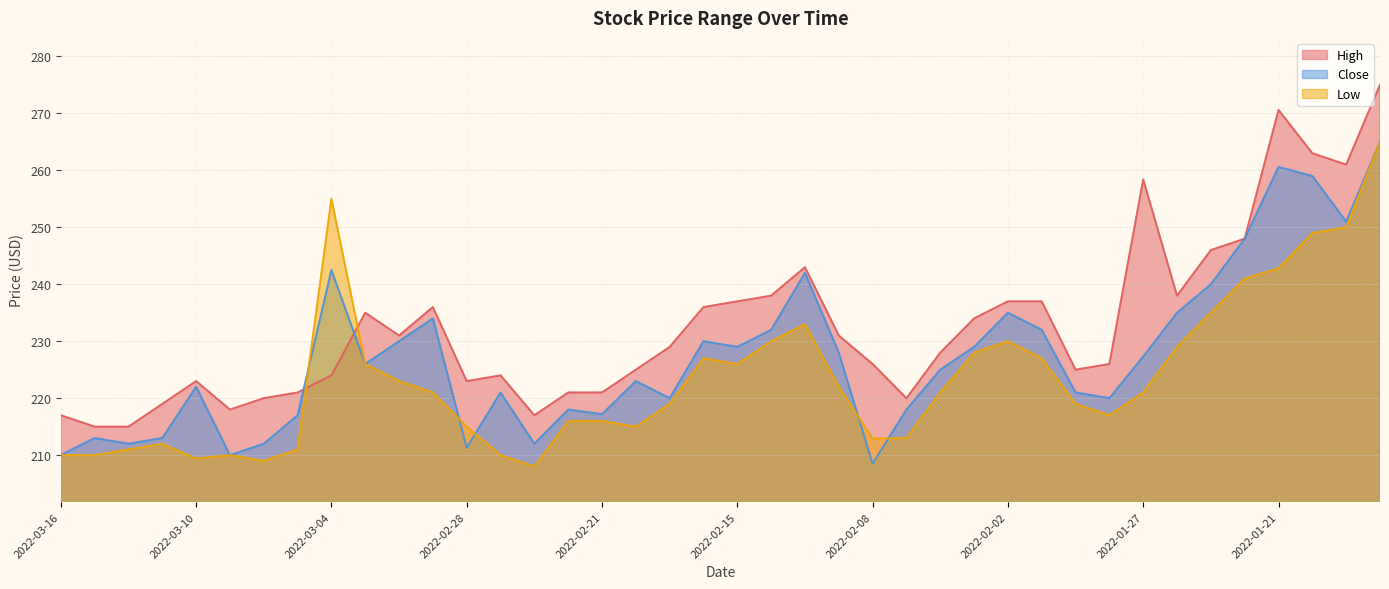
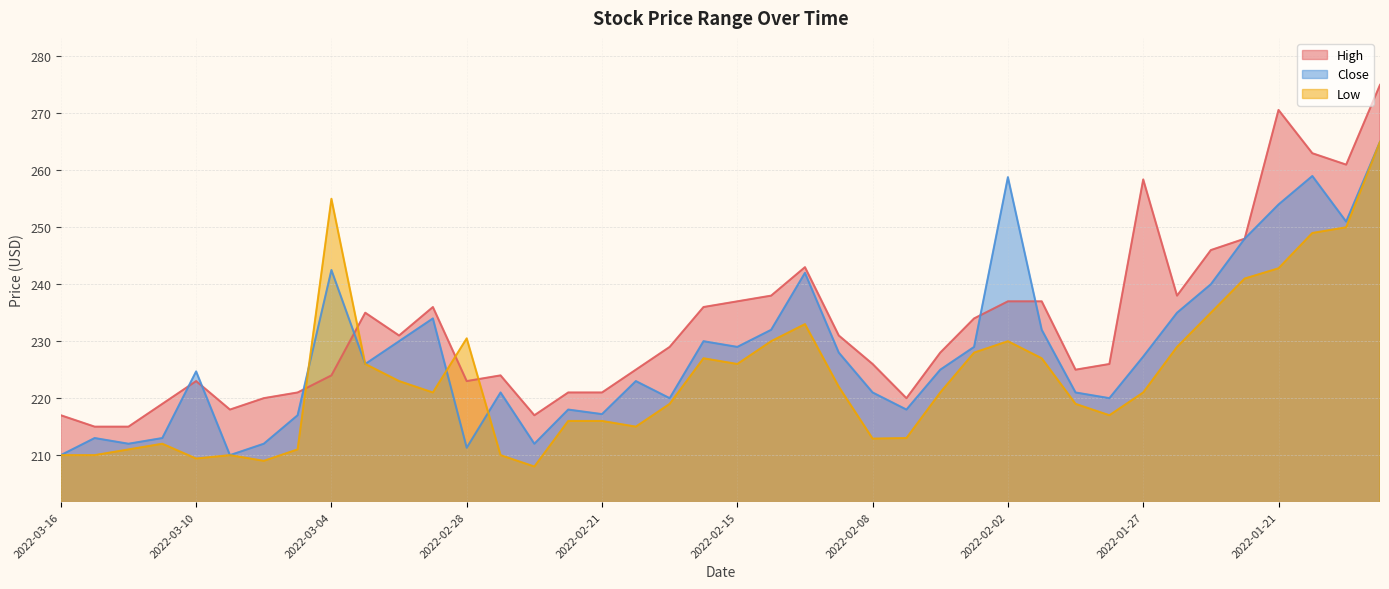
Close, 2022-03-10: 222 -> 225
Low, 2022-02-28: 215 -> 231
Close, 2022-02-08: 209 -> 221
Close, 2022-02-02: 235 -> 259
Close, 2022-01-21: 261 -> 254
